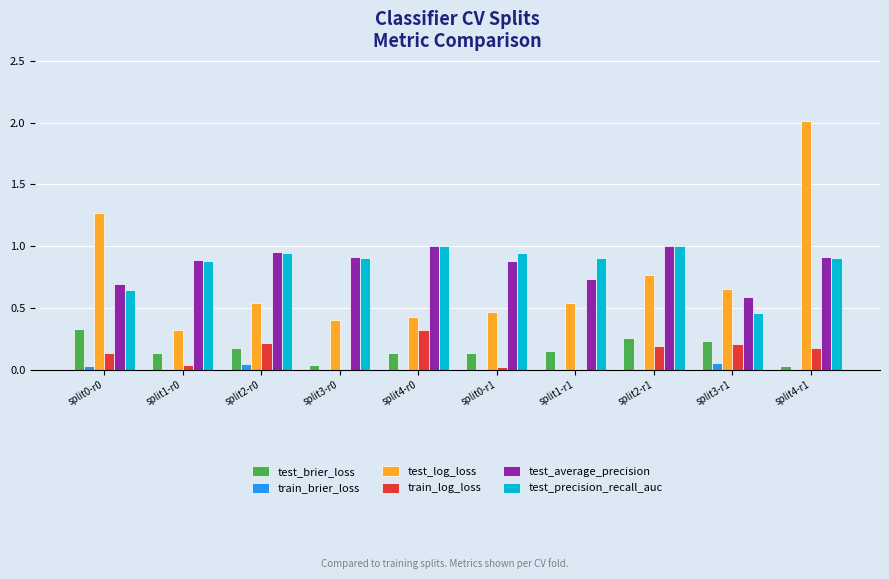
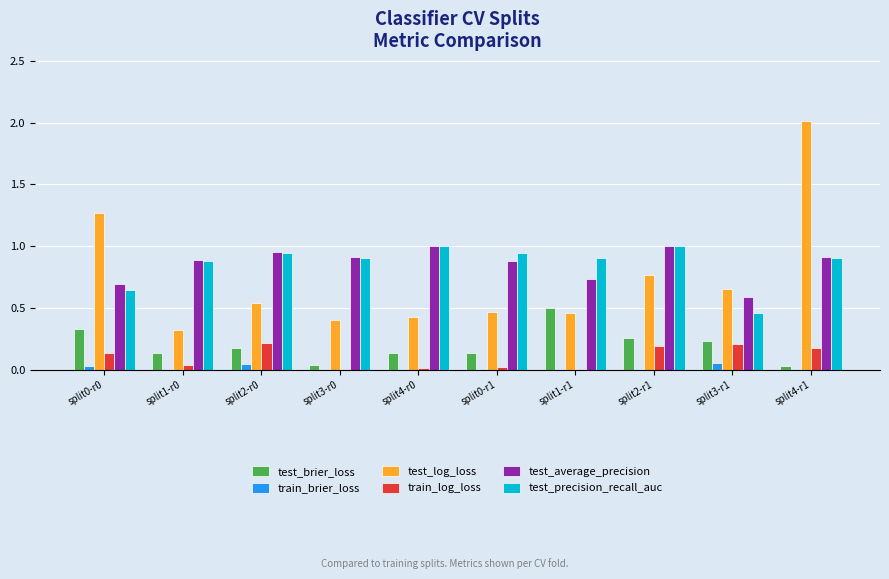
train_log_loss, split4-r0: 0.32 -> 0.01
test_brier_loss, split1-r1: 0.15 -> 0.50
test_log_loss, split1-r1: 0.54 -> 0.46
